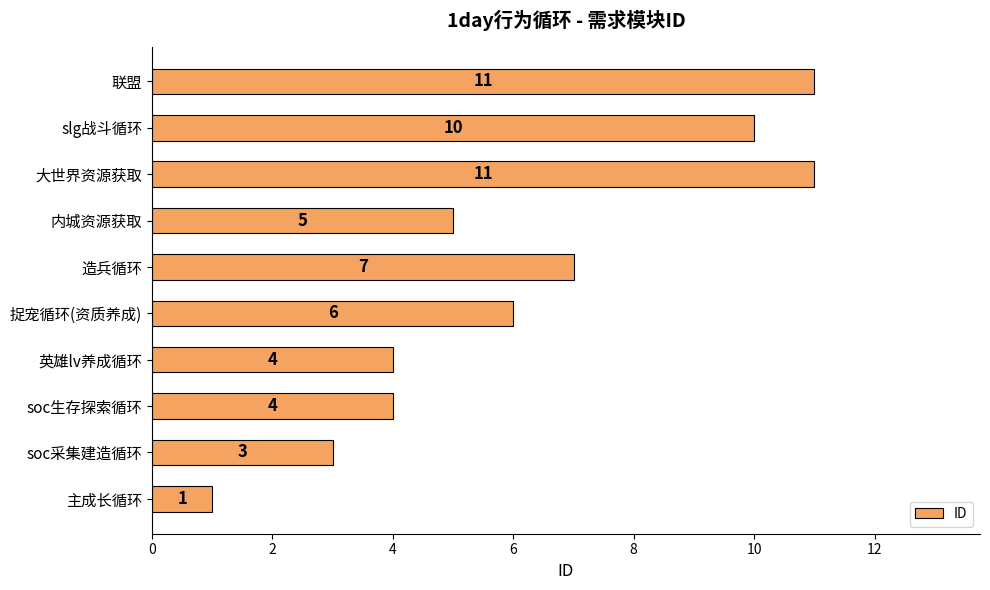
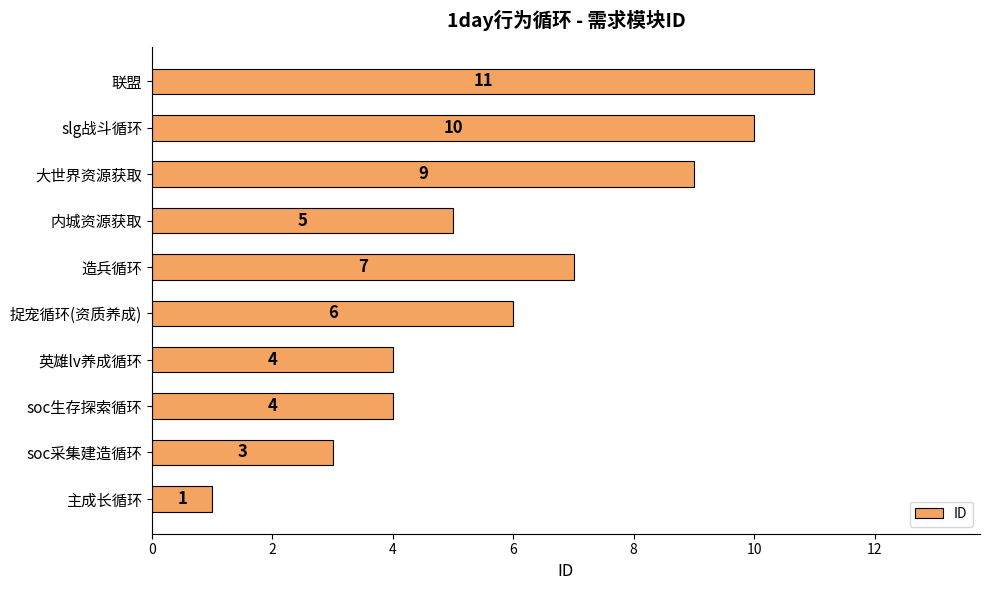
大世界资源获取: 11 -> 9
